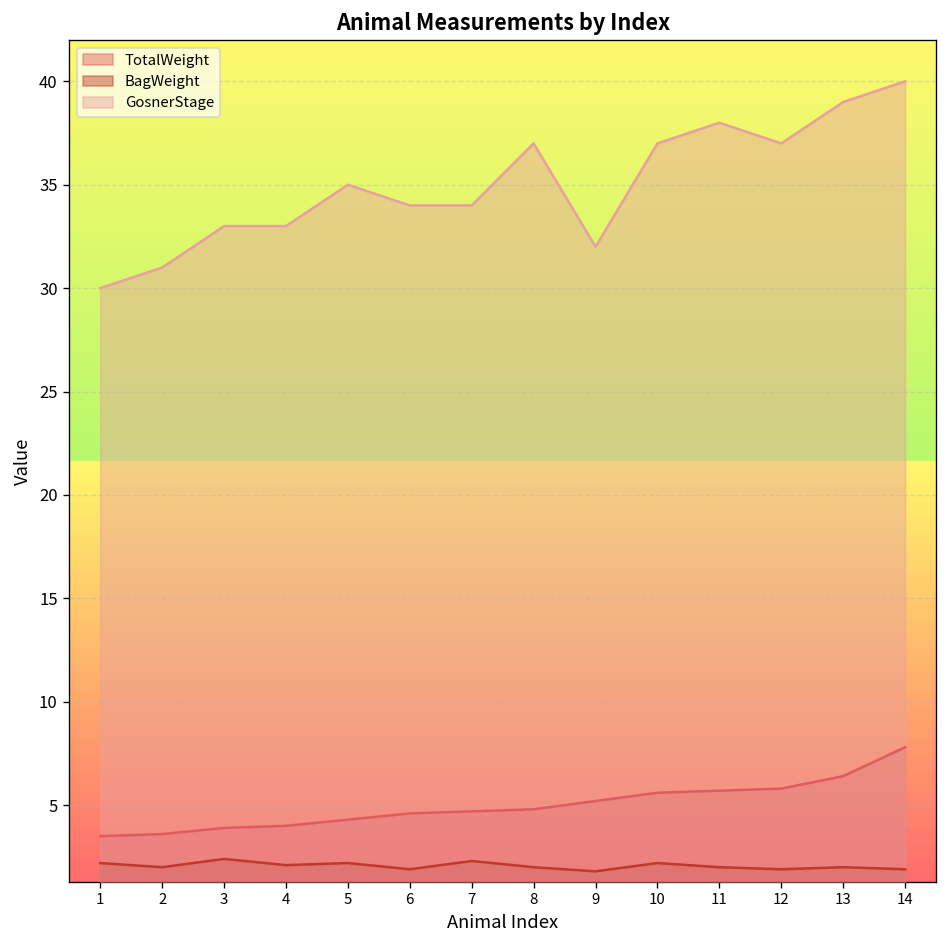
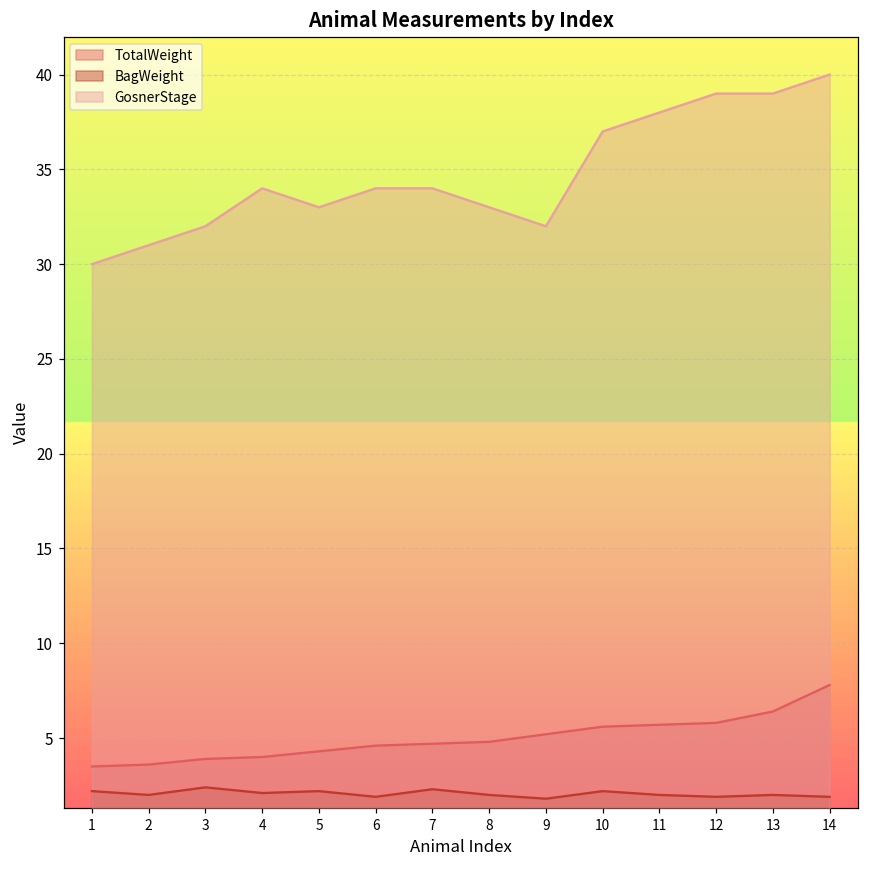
GosnerStage, 3: 33 -> 32
GosnerStage, 4: 33 -> 34
GosnerStage, 5: 35 -> 33
GosnerStage, 8: 37 -> 33
GosnerStage, 12: 37 -> 39
